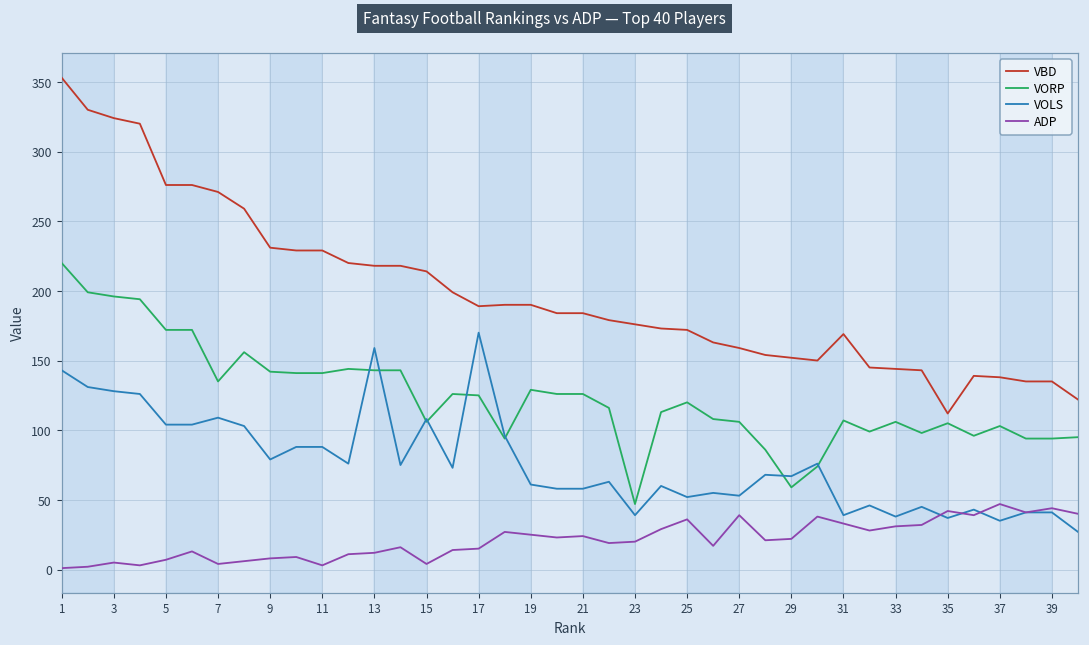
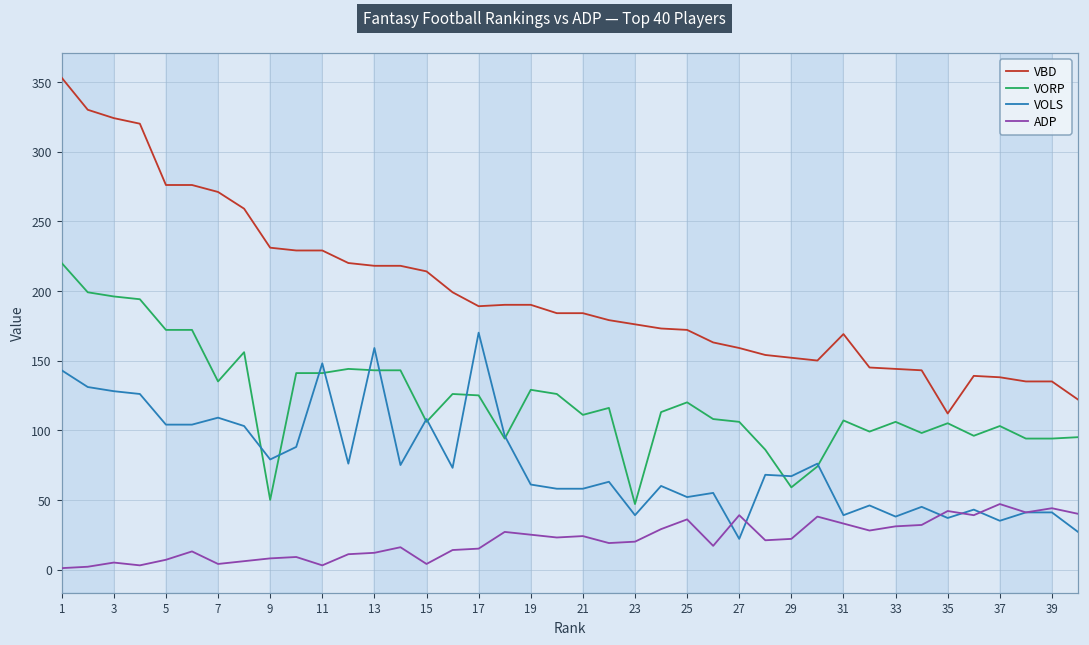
VORP, 9: 142 -> 50
VOLS, 11: 88 -> 148
VORP, 21: 126 -> 111
VOLS, 27: 53 -> 22
